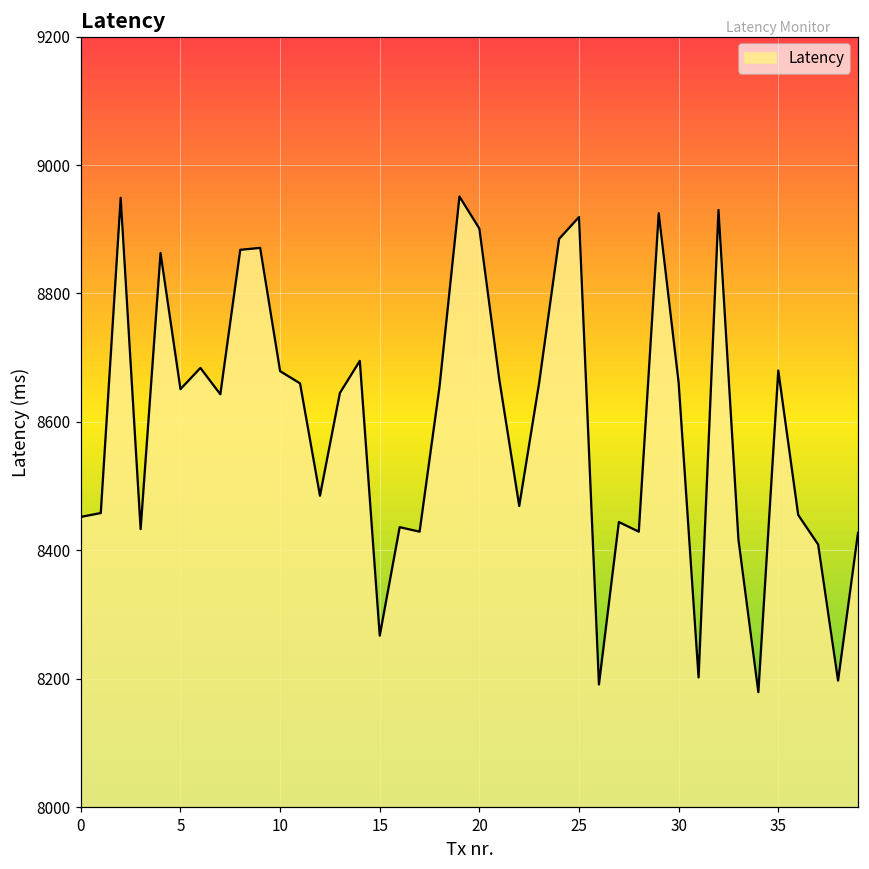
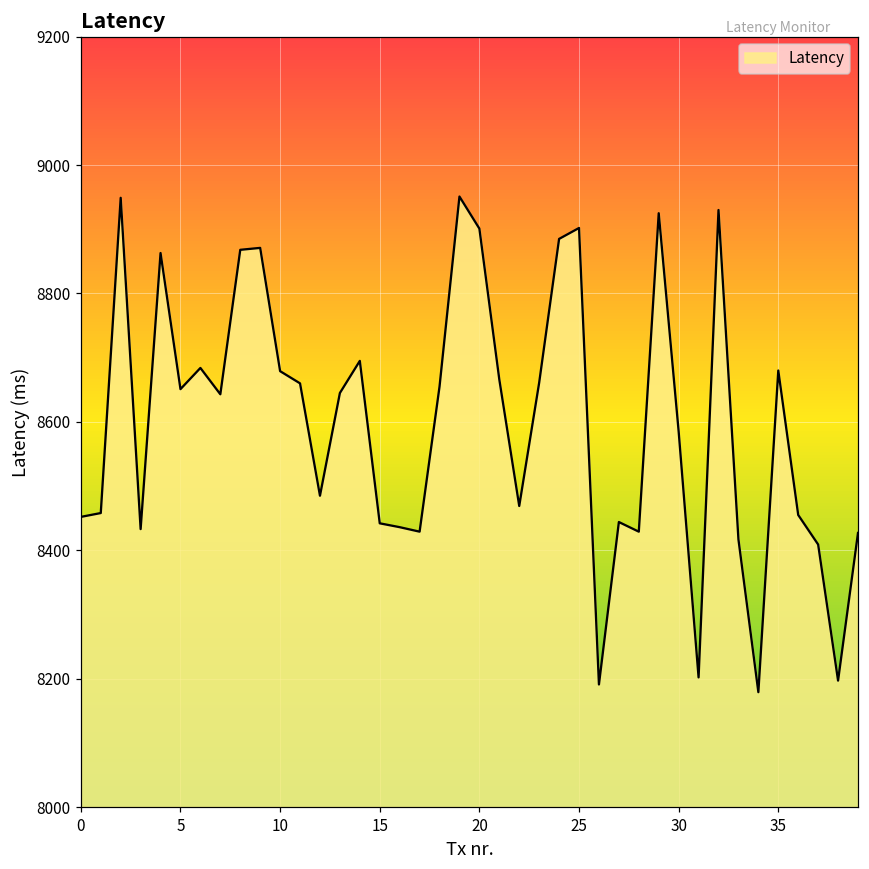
15: 8270 -> 8440
25: 8920 -> 8900
30: 8660 -> 8590
